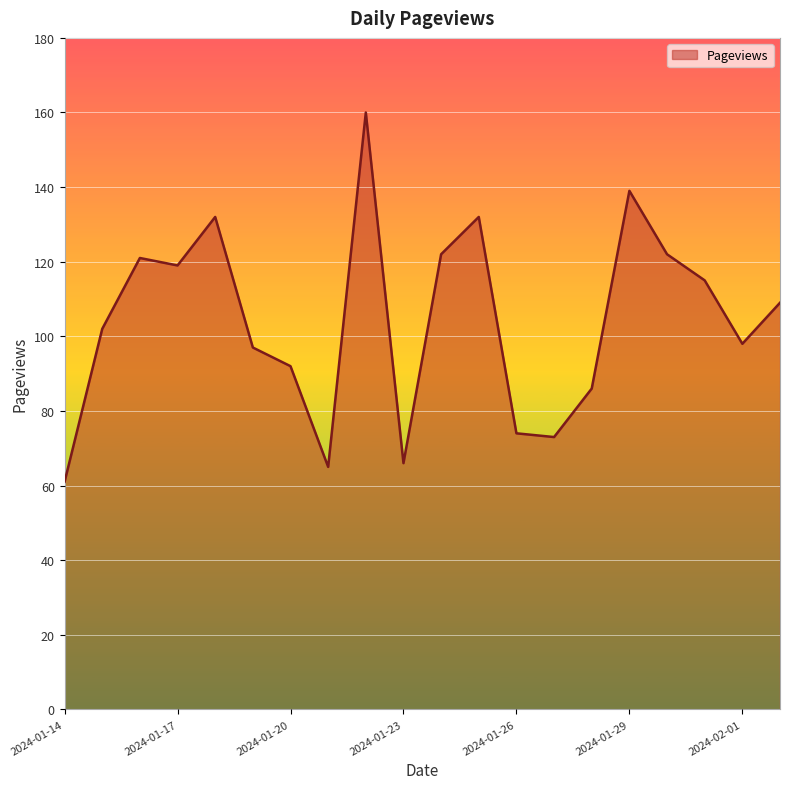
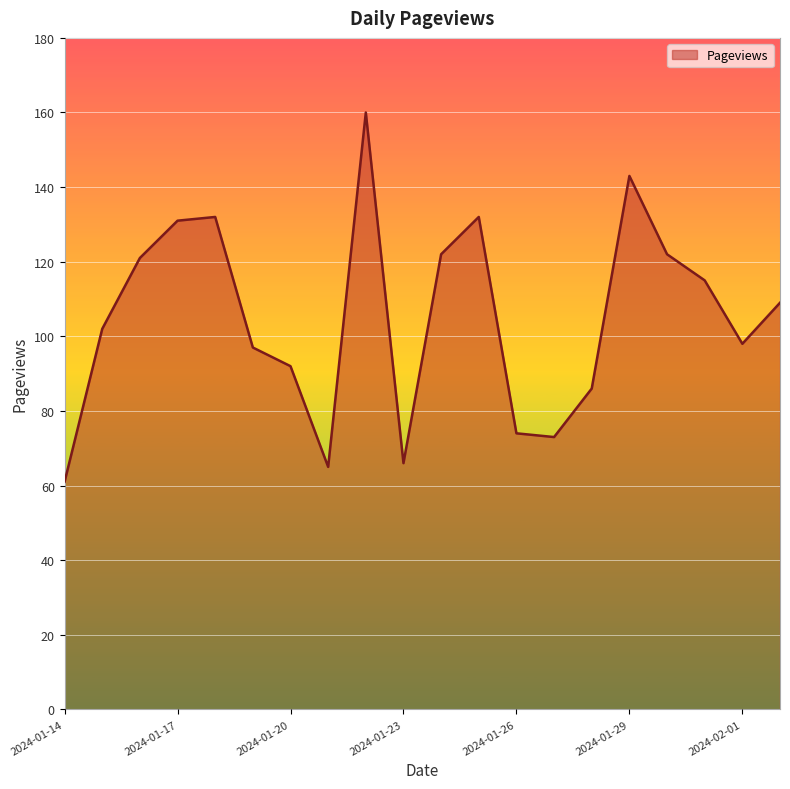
2024-01-17: 119 -> 131
2024-01-29: 139 -> 143
